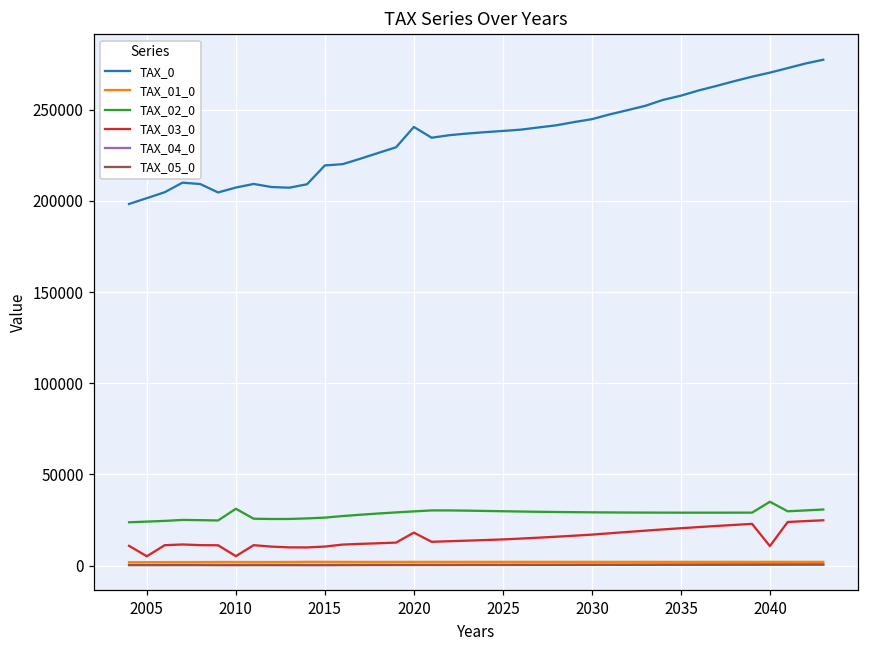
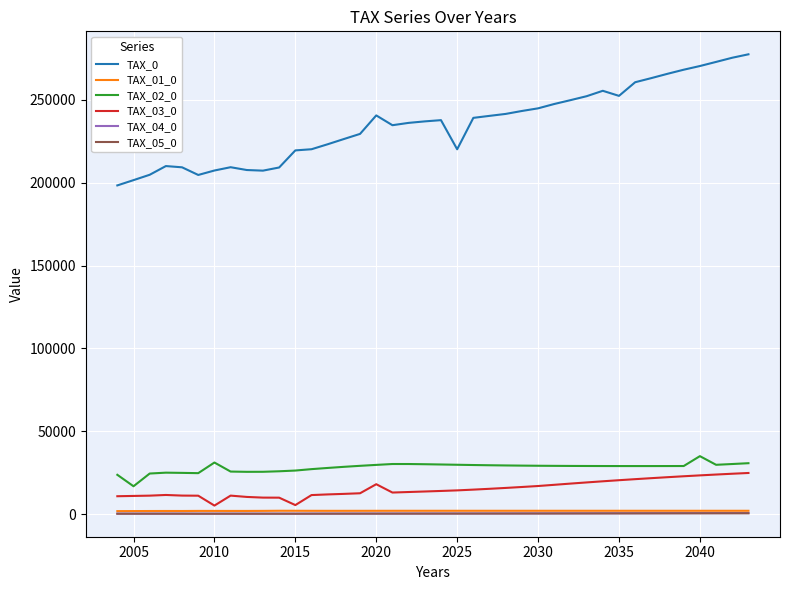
TAX_02_0, 2005: 24000 -> 17000
TAX_03_0, 2005: 5000 -> 11000
TAX_03_0, 2015: 10000 -> 5000
TAX_0, 2025: 238000 -> 220000
TAX_0, 2035: 258000 -> 252000
TAX_03_0, 2040: 11000 -> 23000
